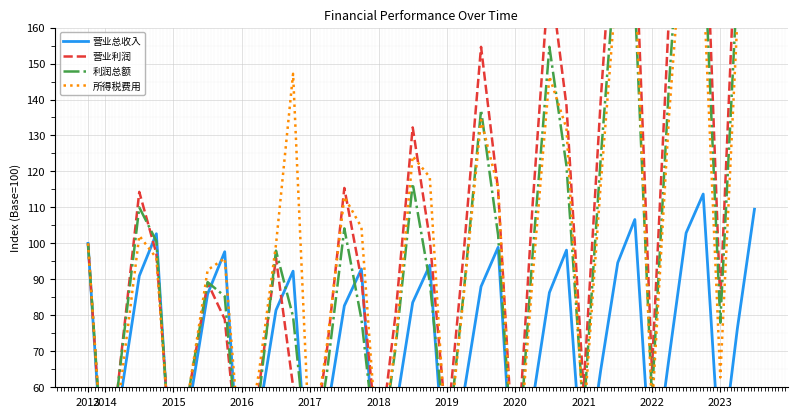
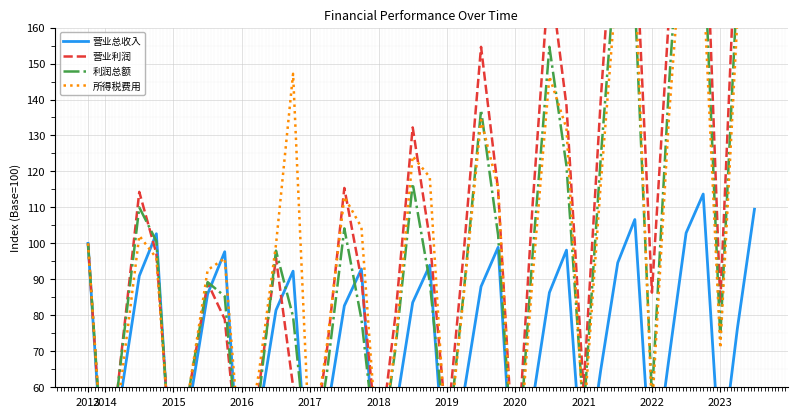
营业利润, 2022: 65 -> 86
利润总额, 2023: 78 -> 74
所得税费用, 2023: 63 -> 71
